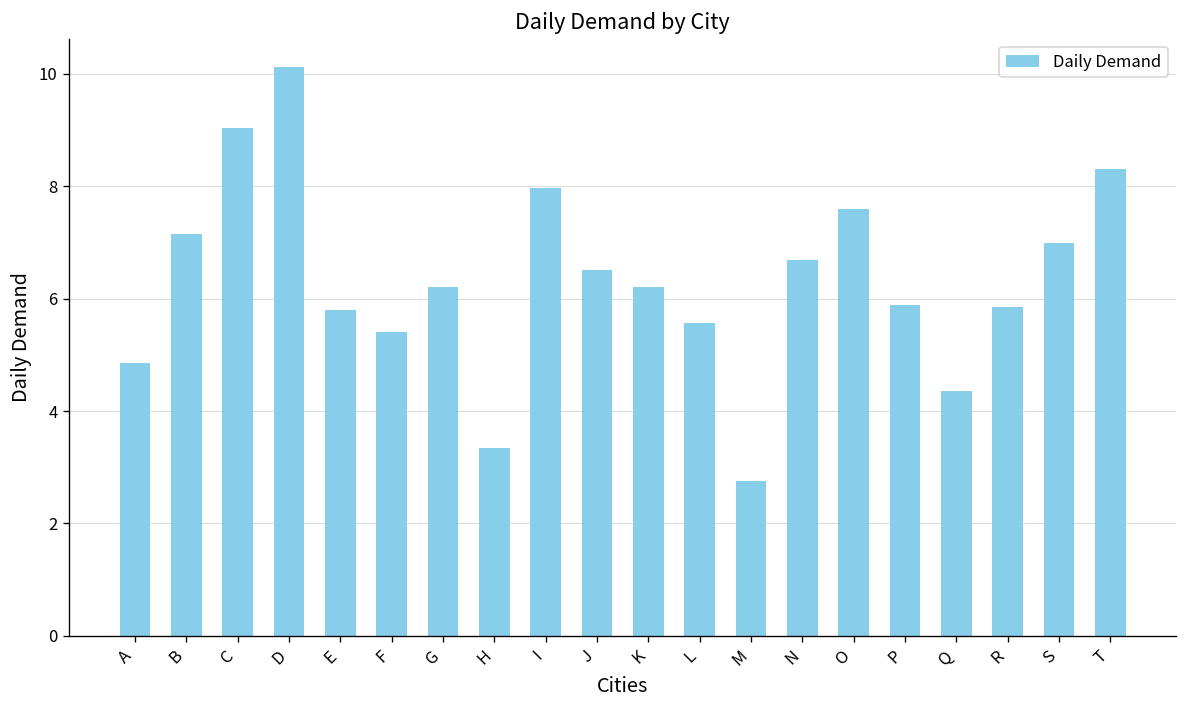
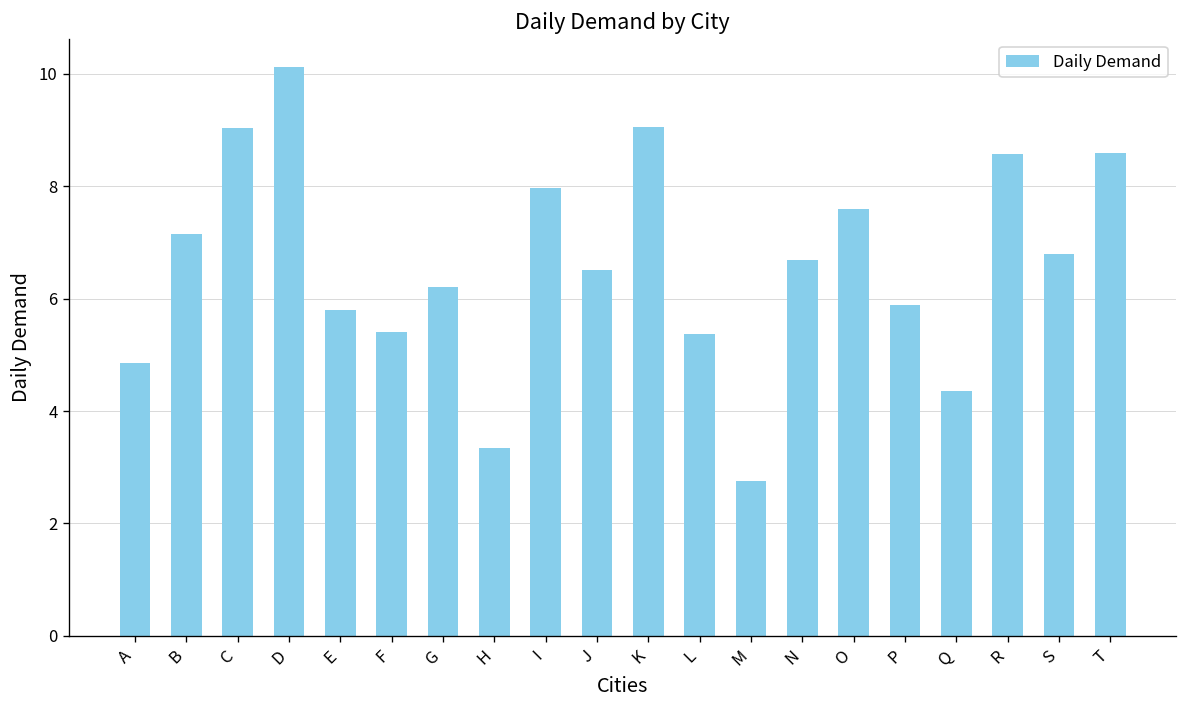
K: 6.2 -> 9.1
L: 5.6 -> 5.4
R: 5.9 -> 8.6
S: 7.0 -> 6.8
T: 8.3 -> 8.6
